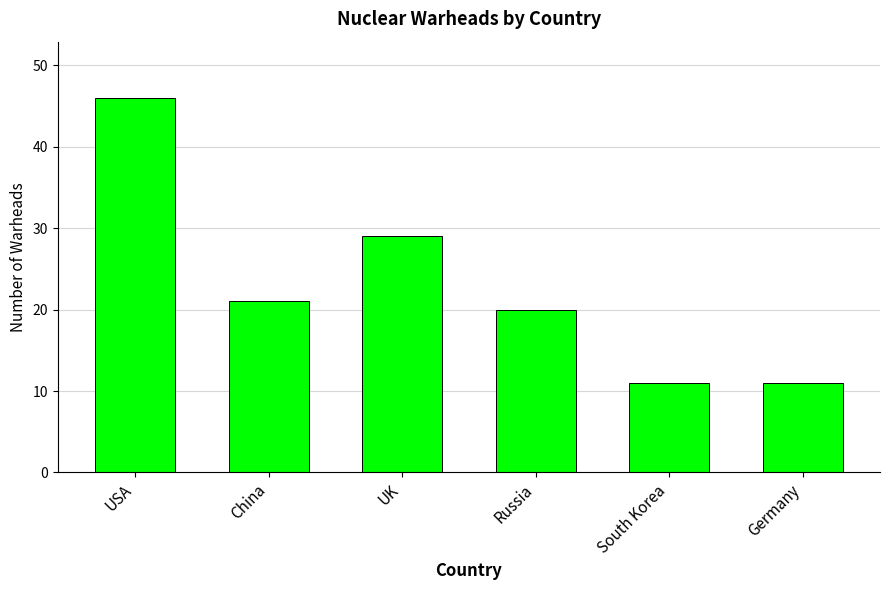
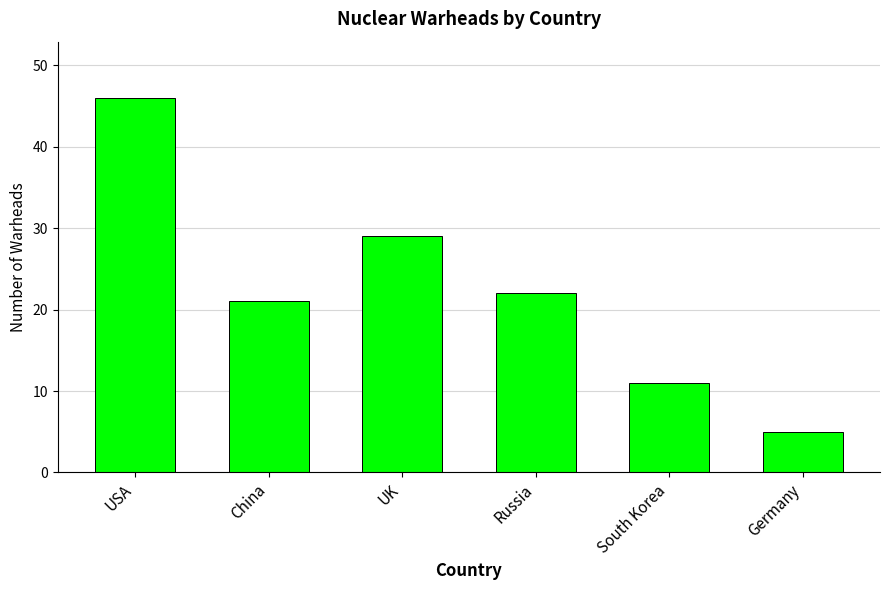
Russia: 20 -> 22
Germany: 11 -> 5
